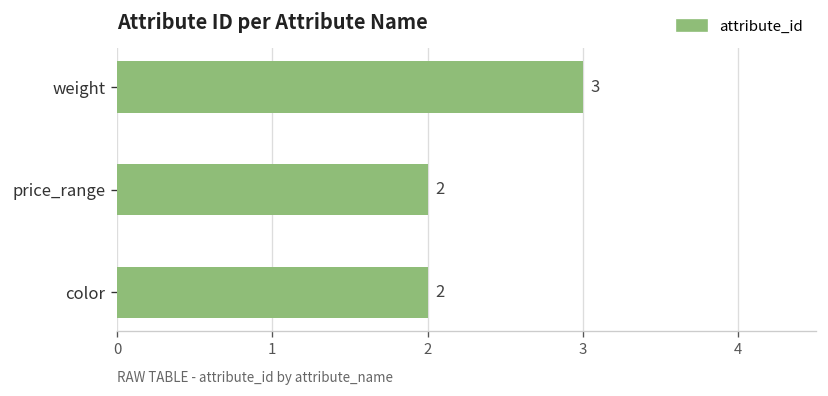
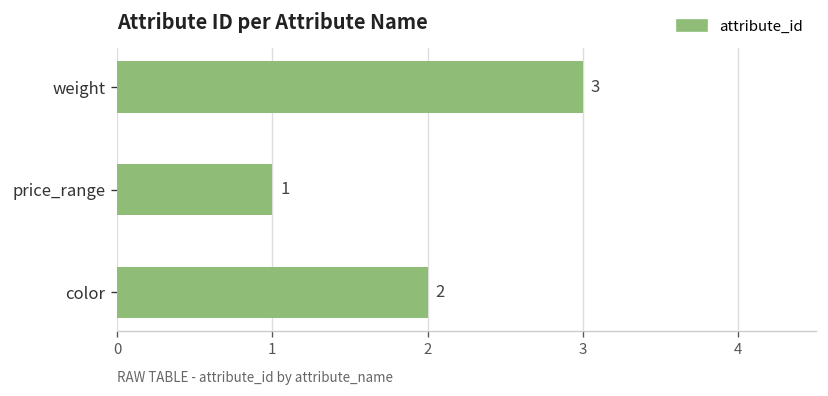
price_range: 2 -> 1
